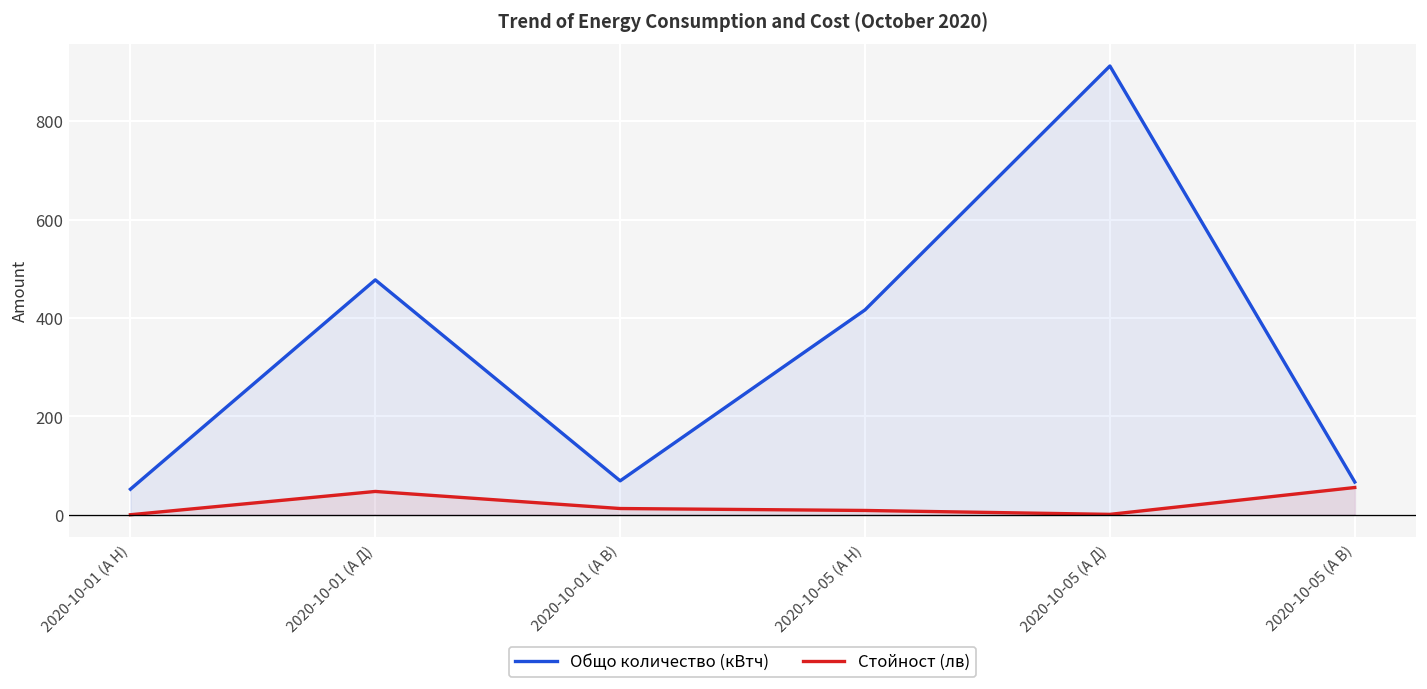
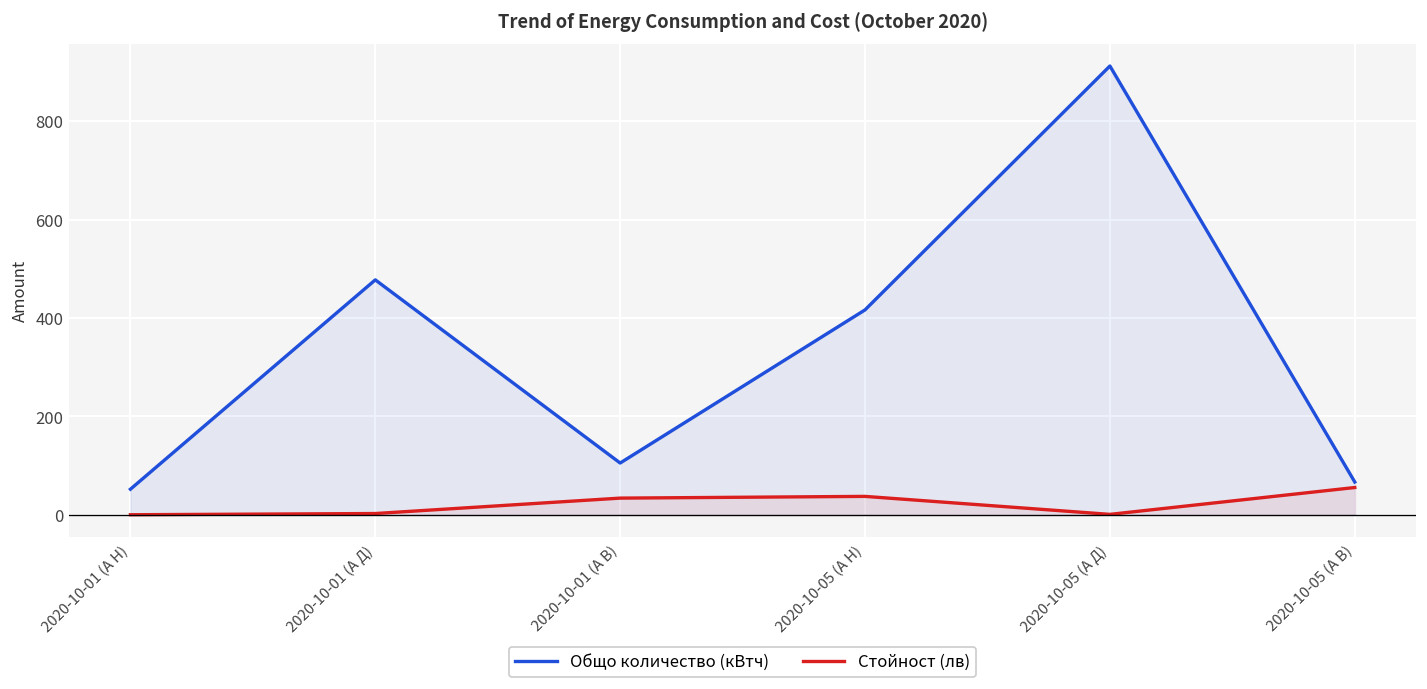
Стойност (лв), 2020-10-01 (А Д): 50 -> 0
Общо количество (кВтч), 2020-10-01 (А В): 70 -> 110
Стойност (лв), 2020-10-01 (А В): 10 -> 30
Стойност (лв), 2020-10-05 (А Н): 10 -> 40
